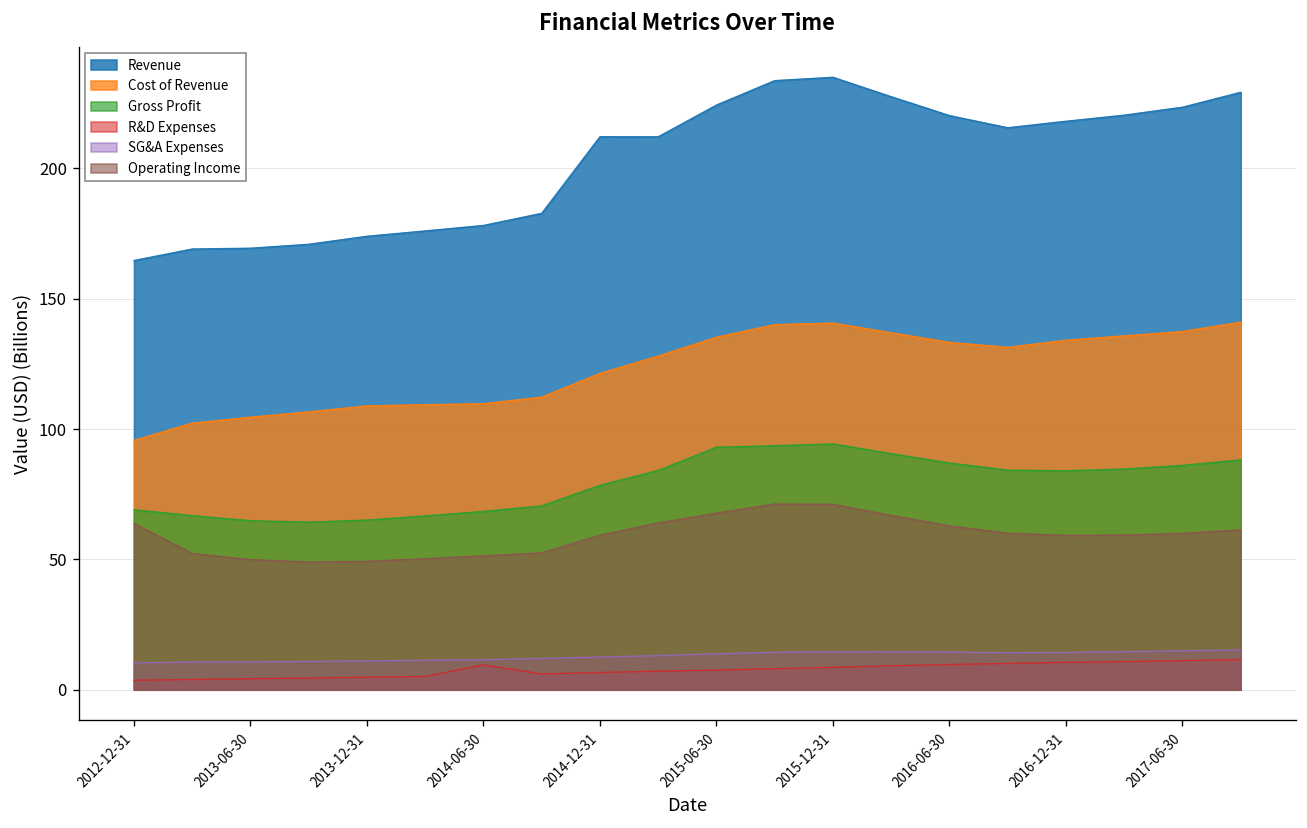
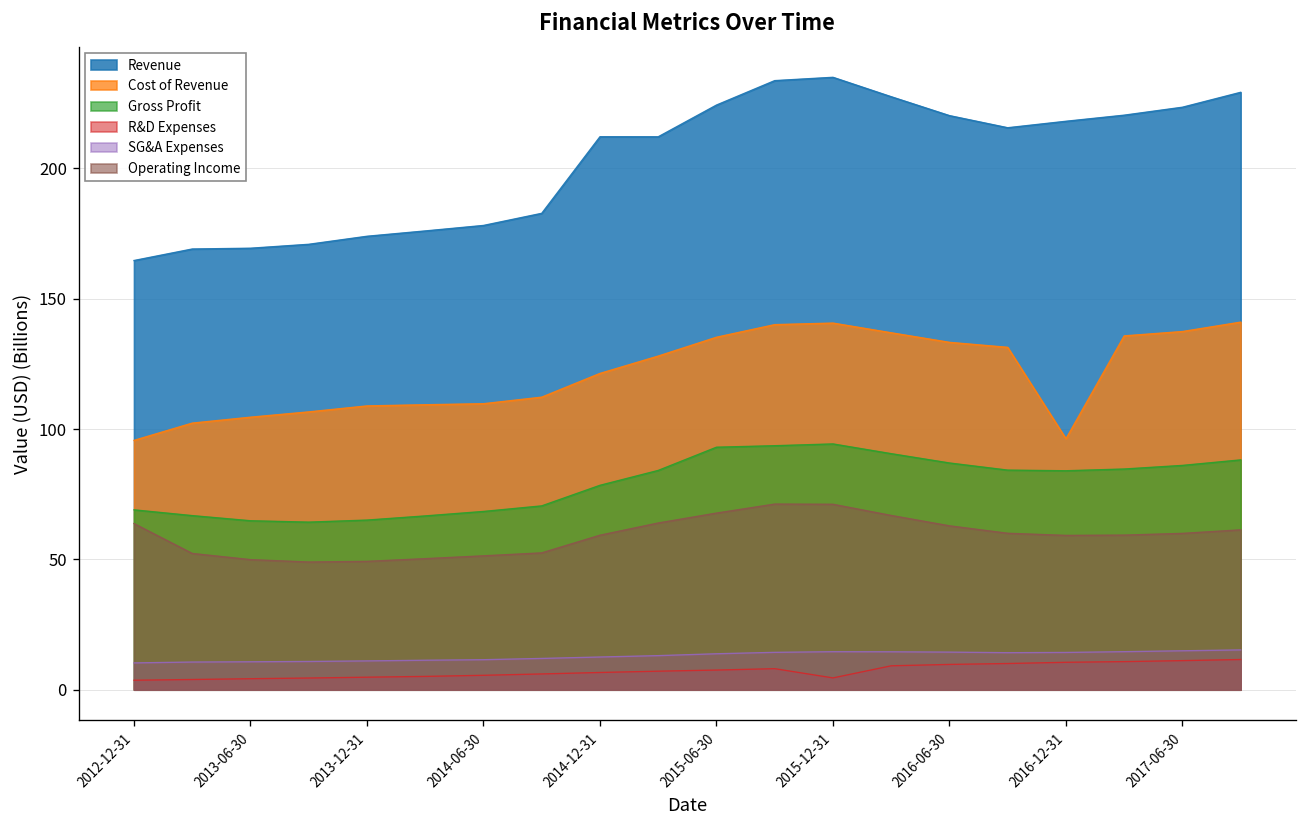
R&D Expenses, 2014-06-30: 10 -> 6
R&D Expenses, 2015-12-31: 9 -> 5
Cost of Revenue, 2016-12-31: 134 -> 96
